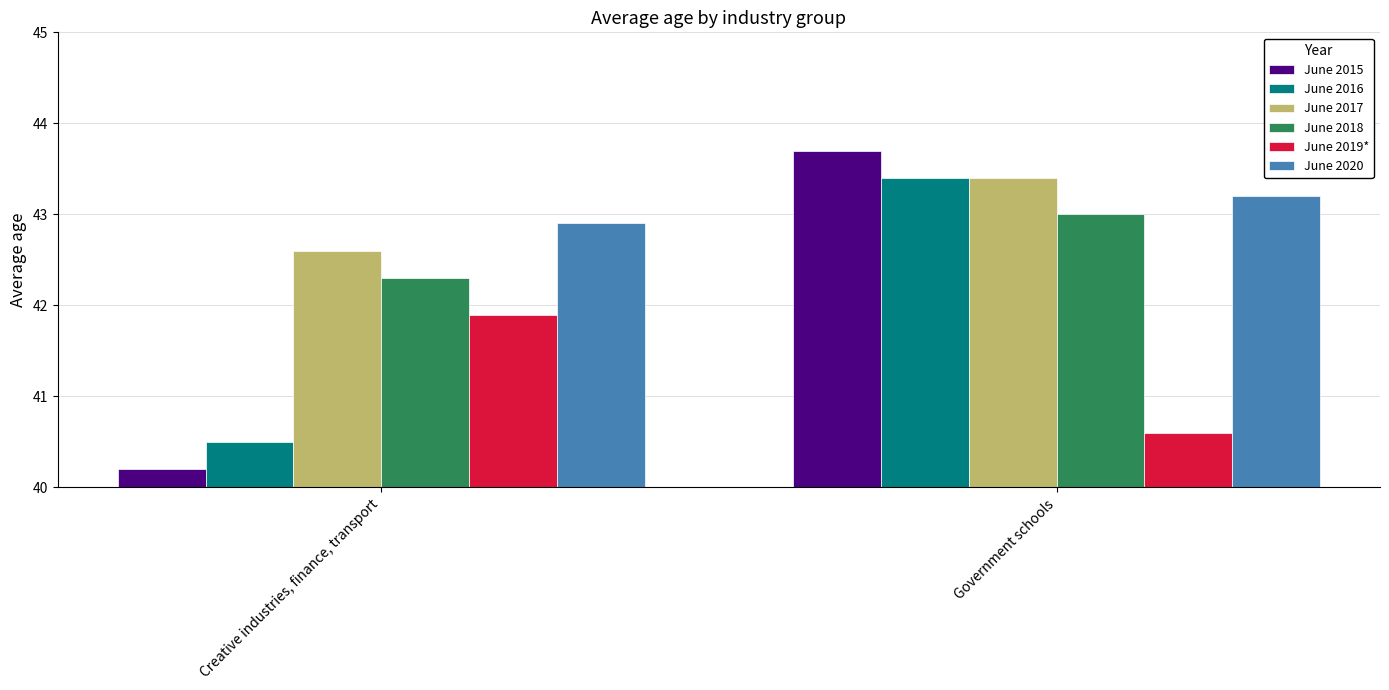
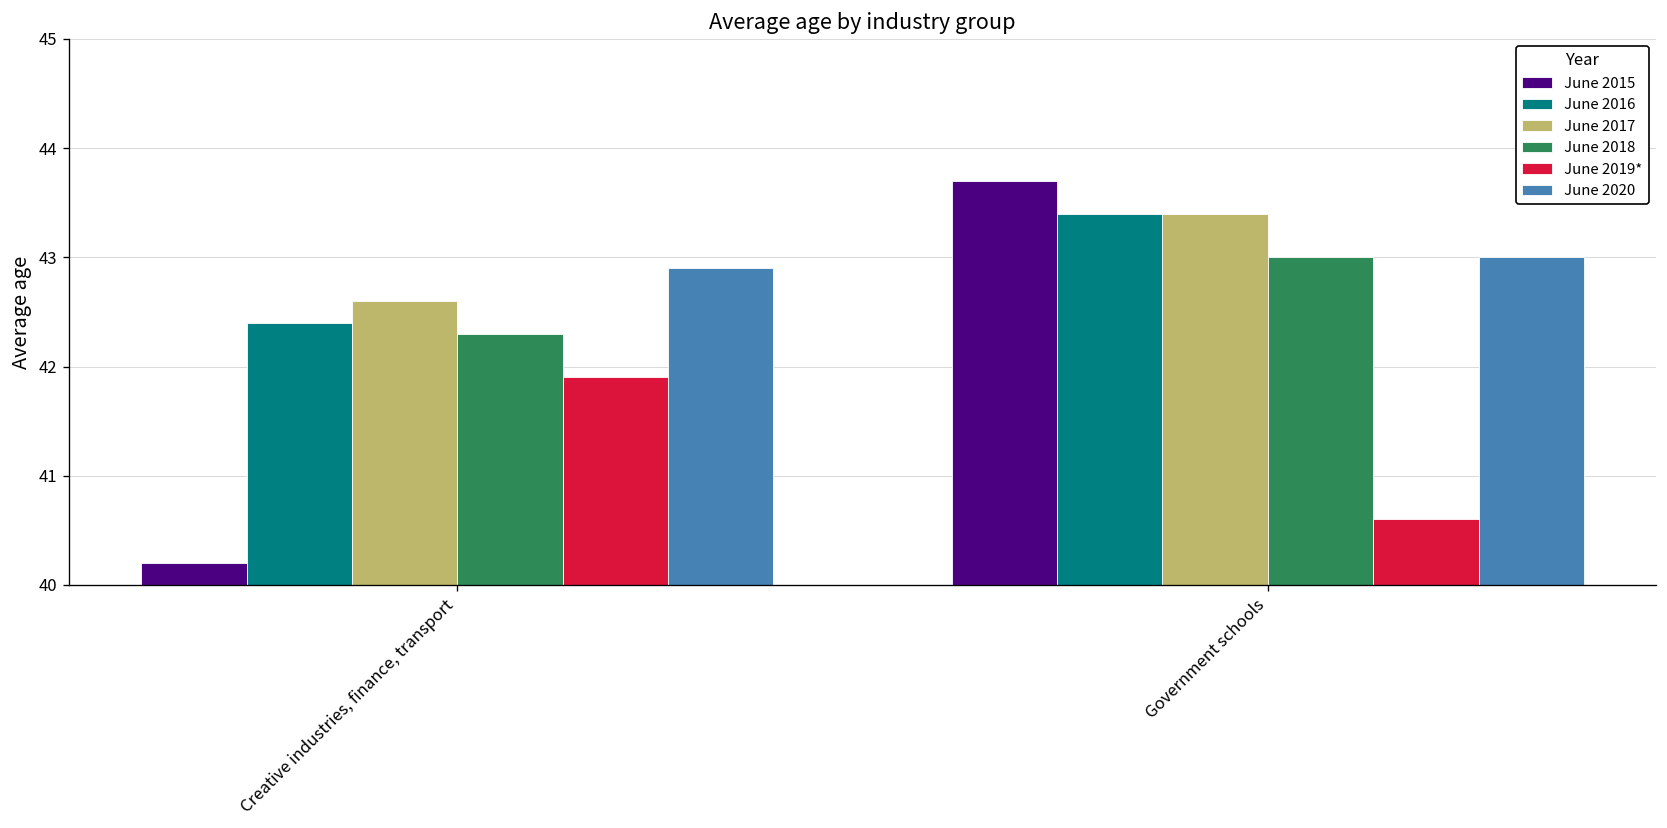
June 2016, Creative industries, finance, transport: 40.5 -> 42.4
June 2020, Government schools: 43.2 -> 43.0
